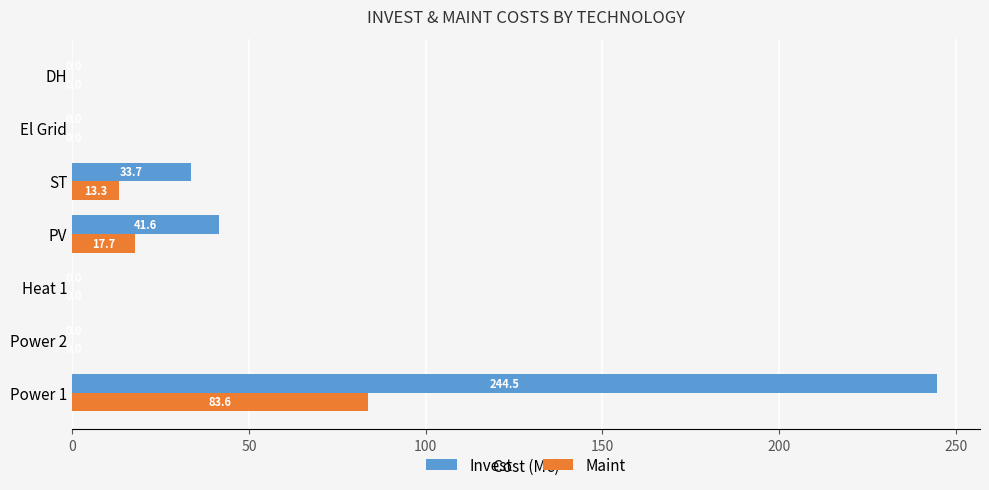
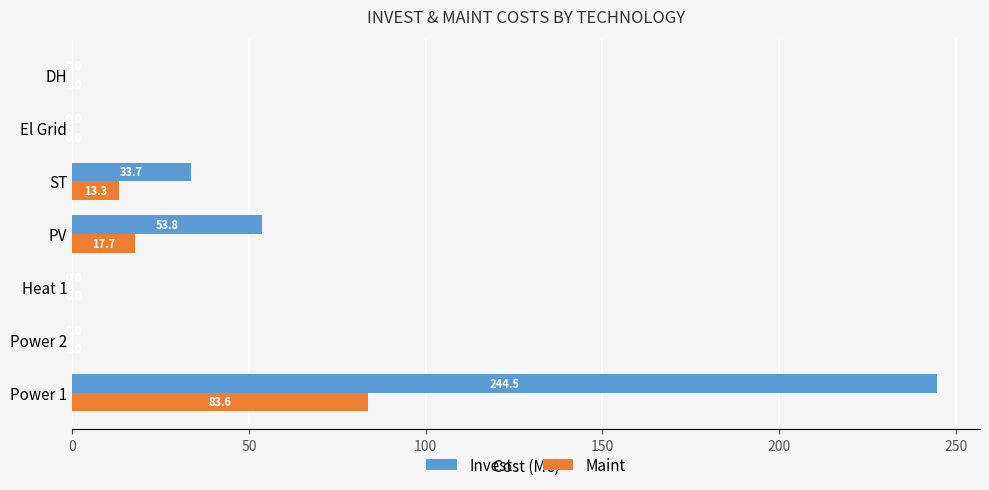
Invest, PV: 41.6 -> 53.8
